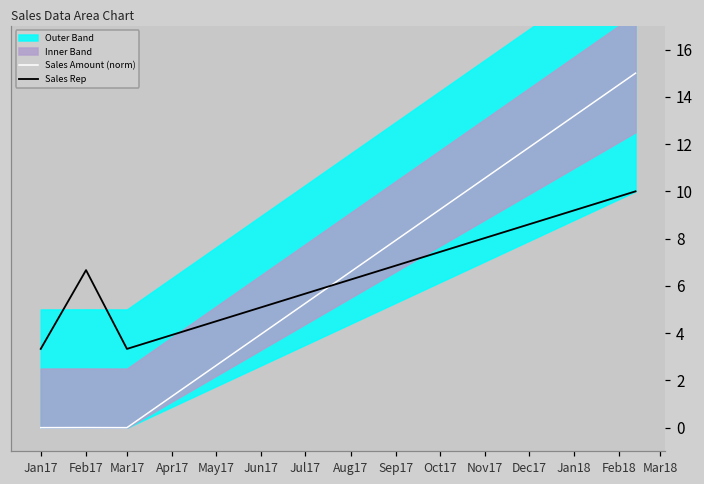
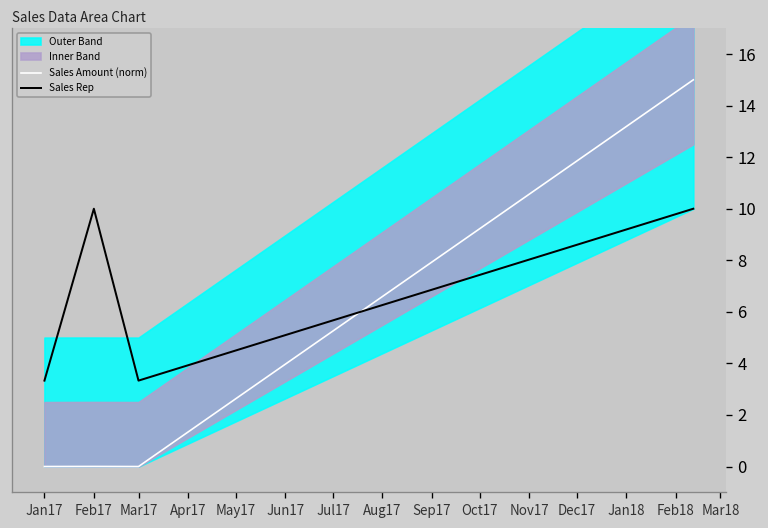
Sales Rep, Feb17: 6.7 -> 10.0
